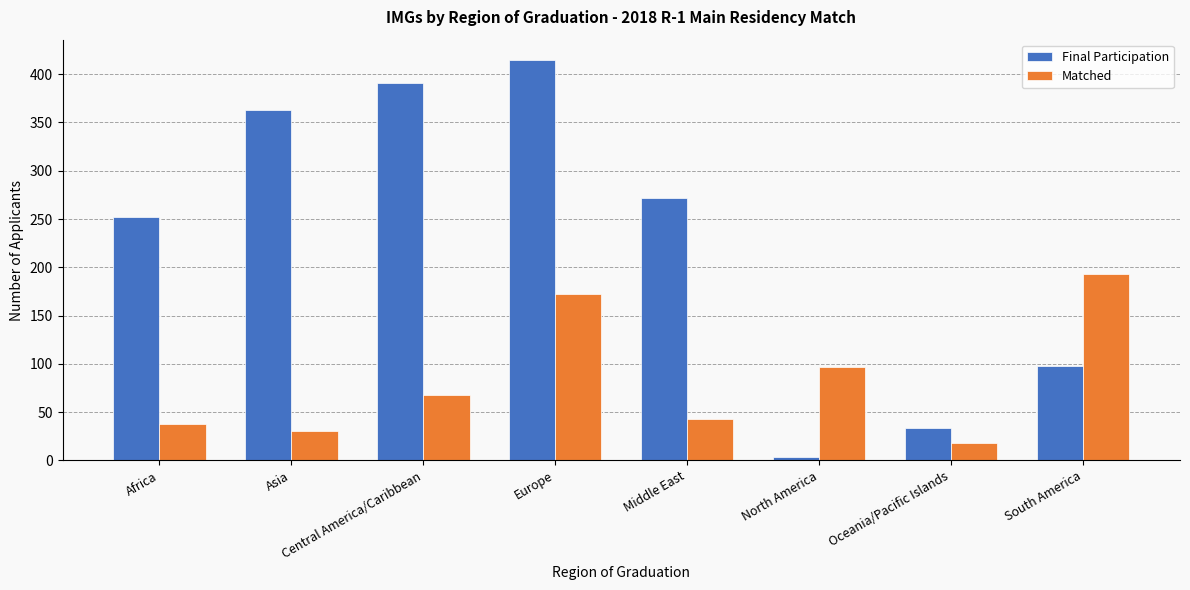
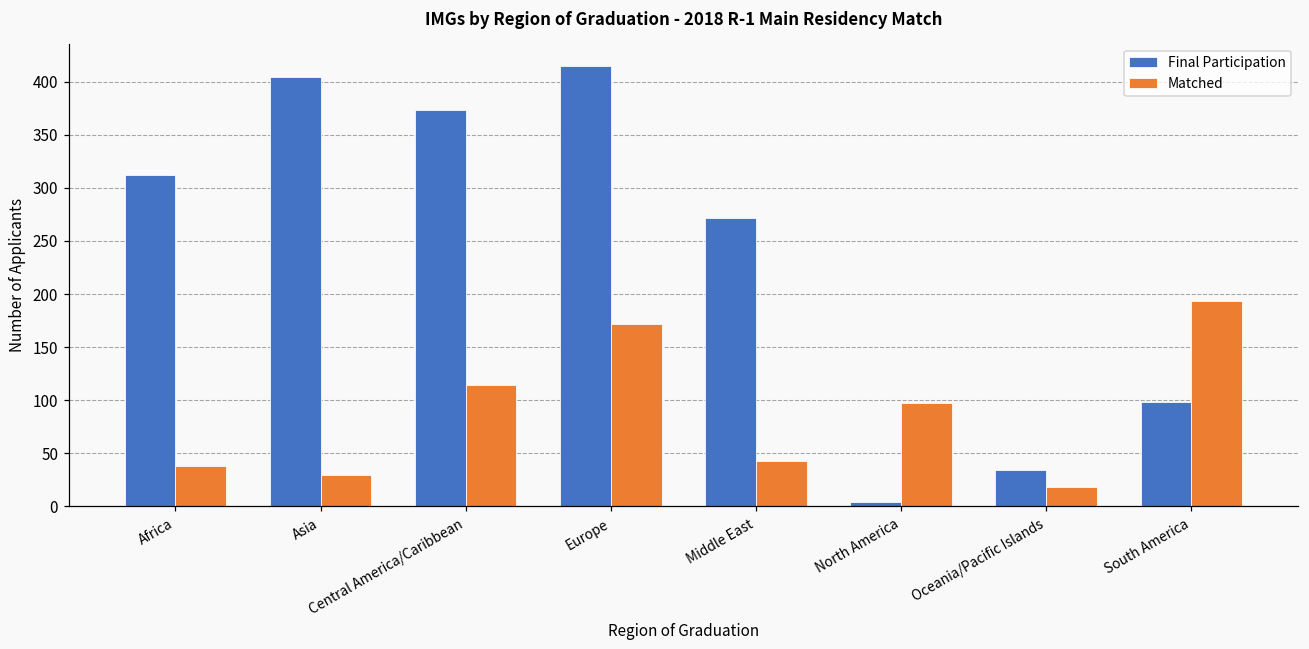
Final Participation, Africa: 250 -> 310
Final Participation, Asia: 360 -> 400
Final Participation, Central America/Caribbean: 390 -> 370
Matched, Central America/Caribbean: 70 -> 110
